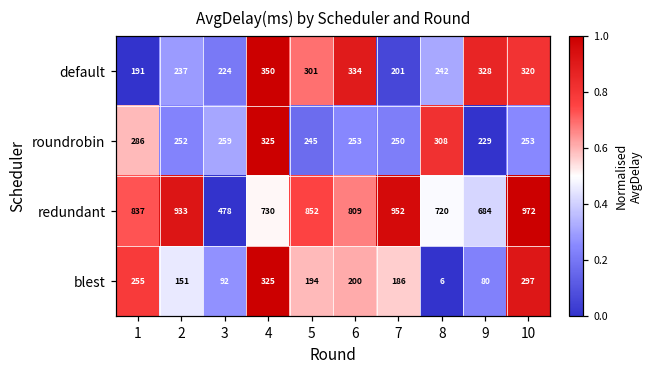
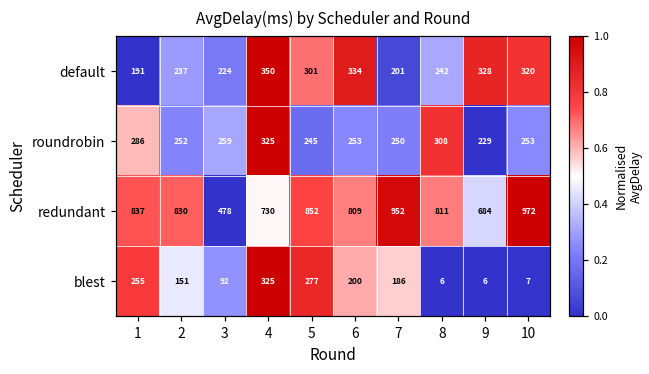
redundant, 2: 933 -> 830
redundant, 8: 720 -> 811
blest, 5: 194 -> 277
blest, 9: 80 -> 6
blest, 10: 297 -> 7
